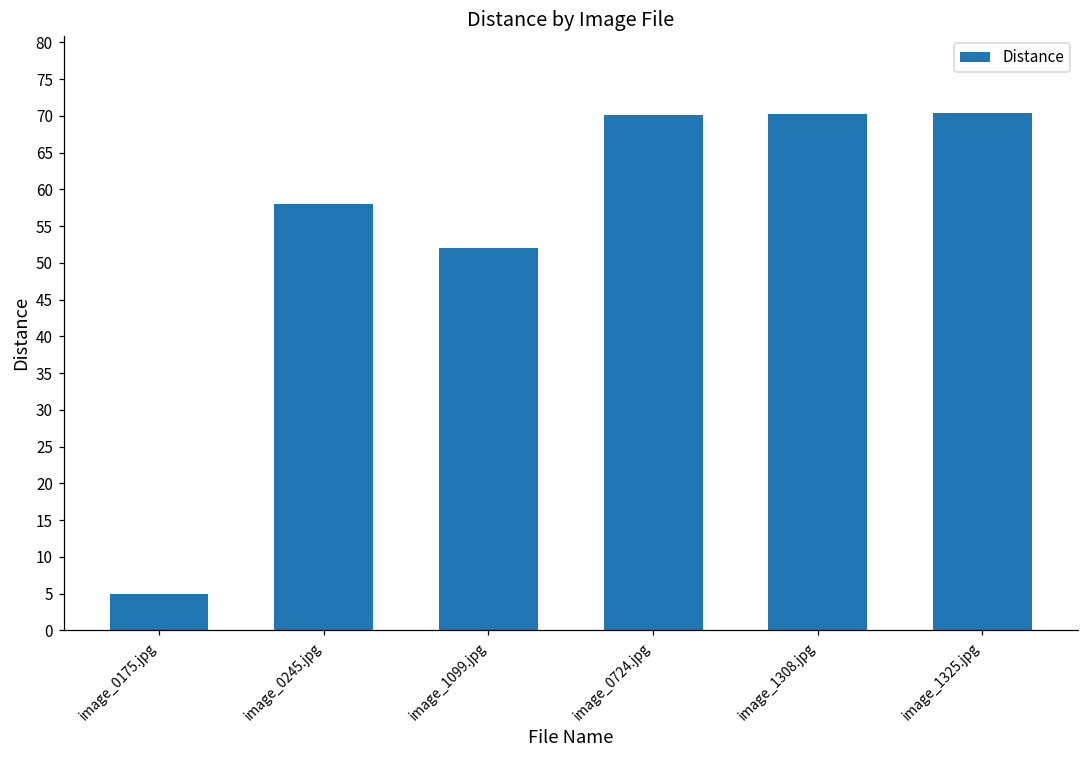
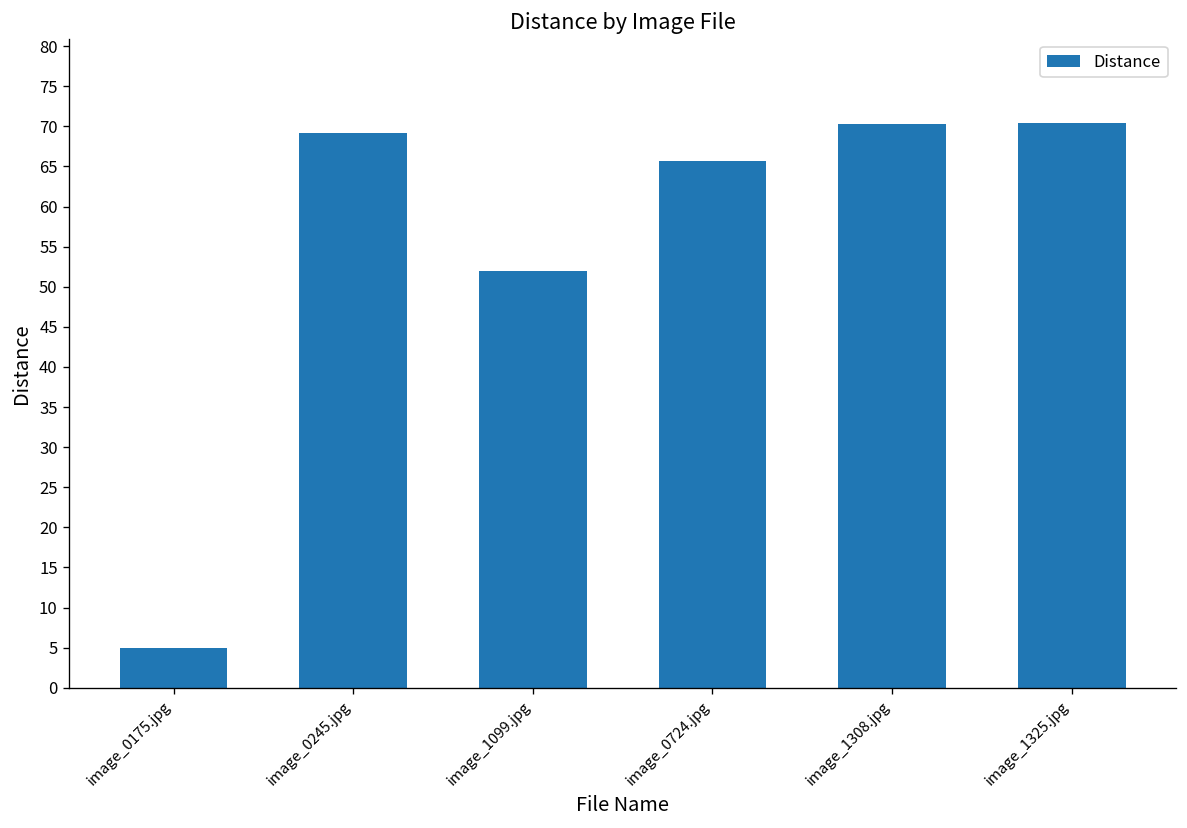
image_0245.jpg: 58 -> 69
image_0724.jpg: 70 -> 66
